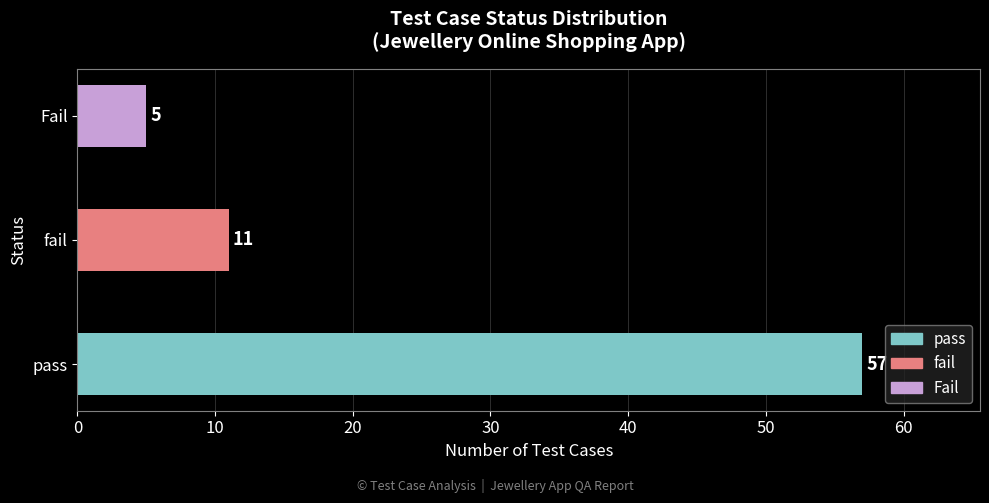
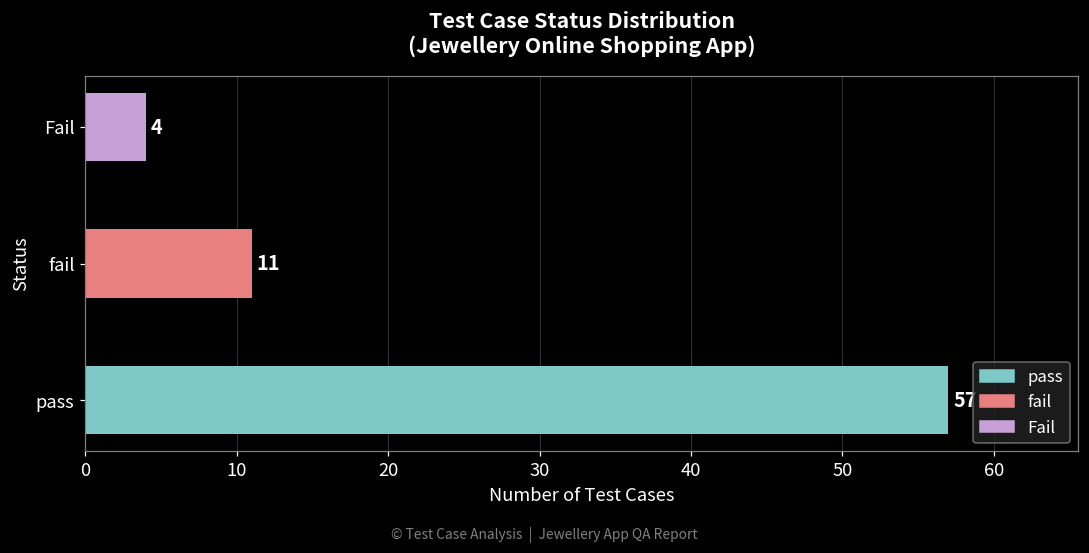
Fail, Fail: 5 -> 4
